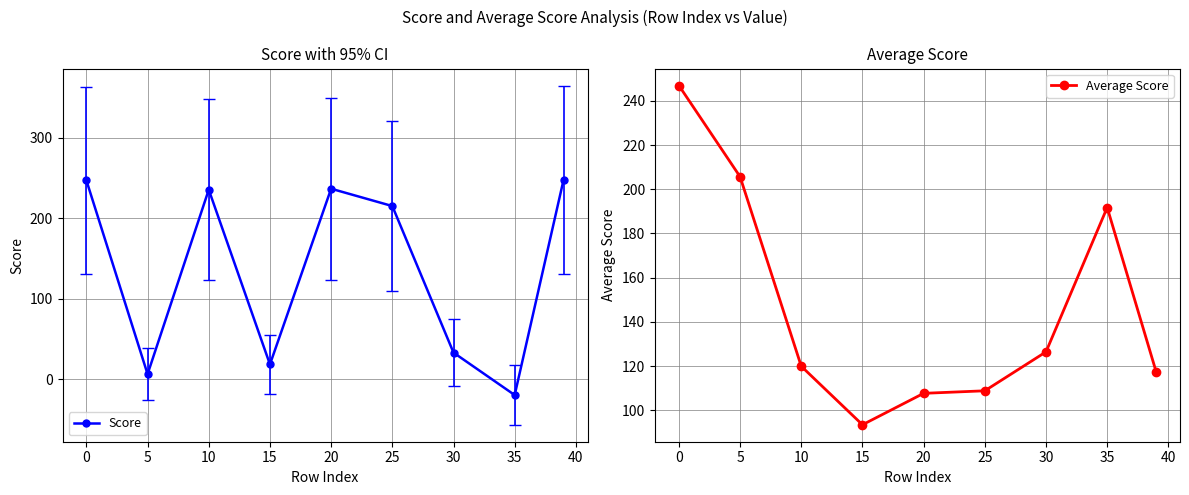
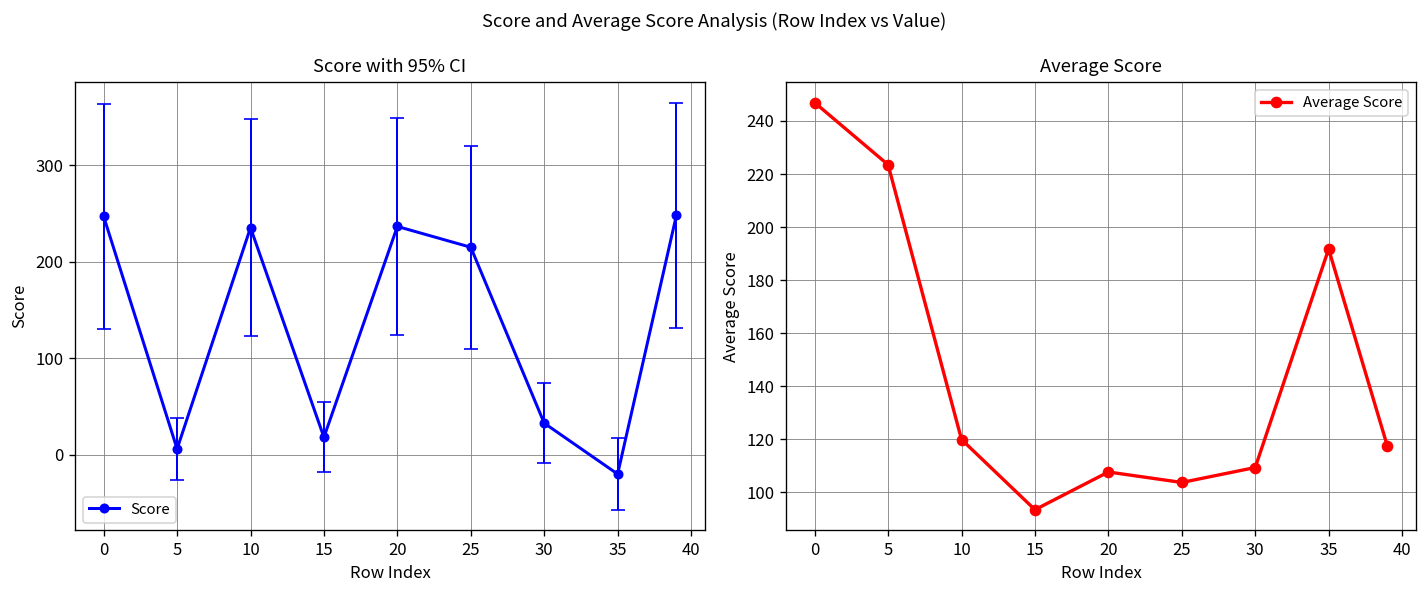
Average Score, 5: 206 -> 223
Average Score, 25: 109 -> 104
Average Score, 30: 126 -> 109
